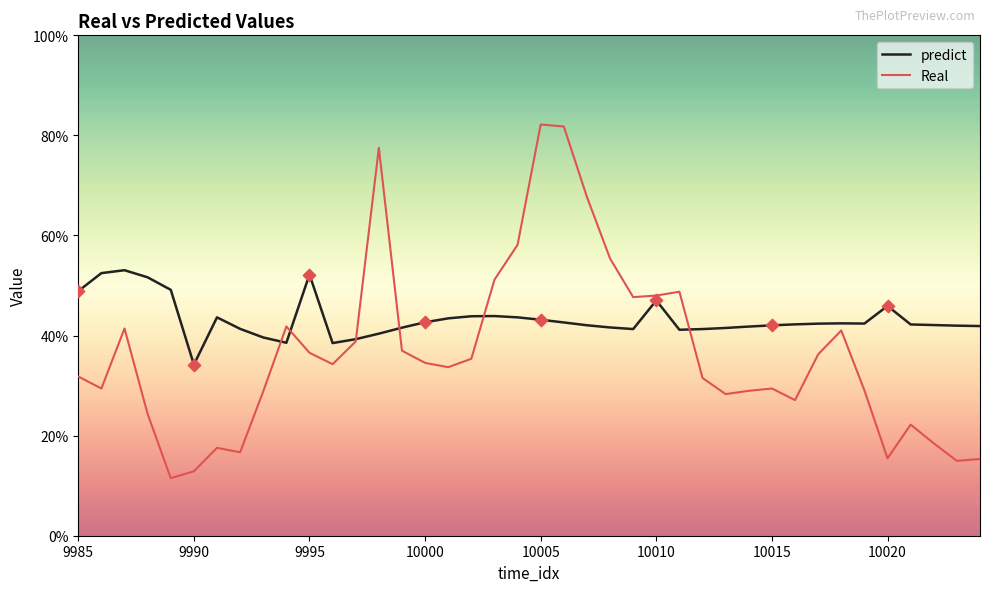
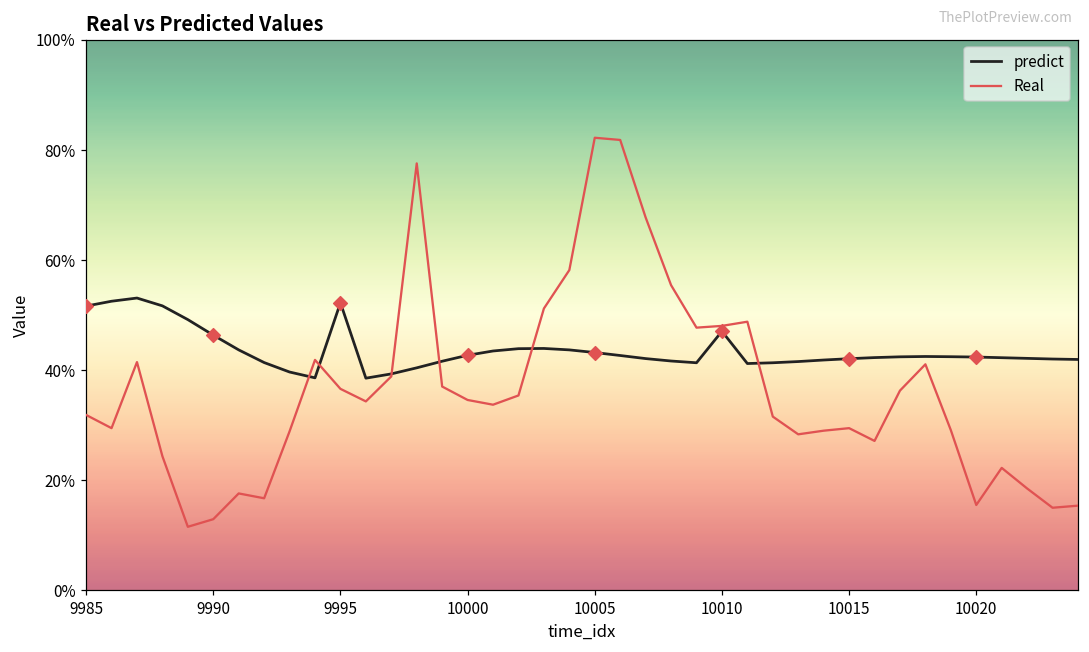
predict, 9985: 49% -> 52%
predict, 9990: 34% -> 46%
predict, 10020: 46% -> 42%
